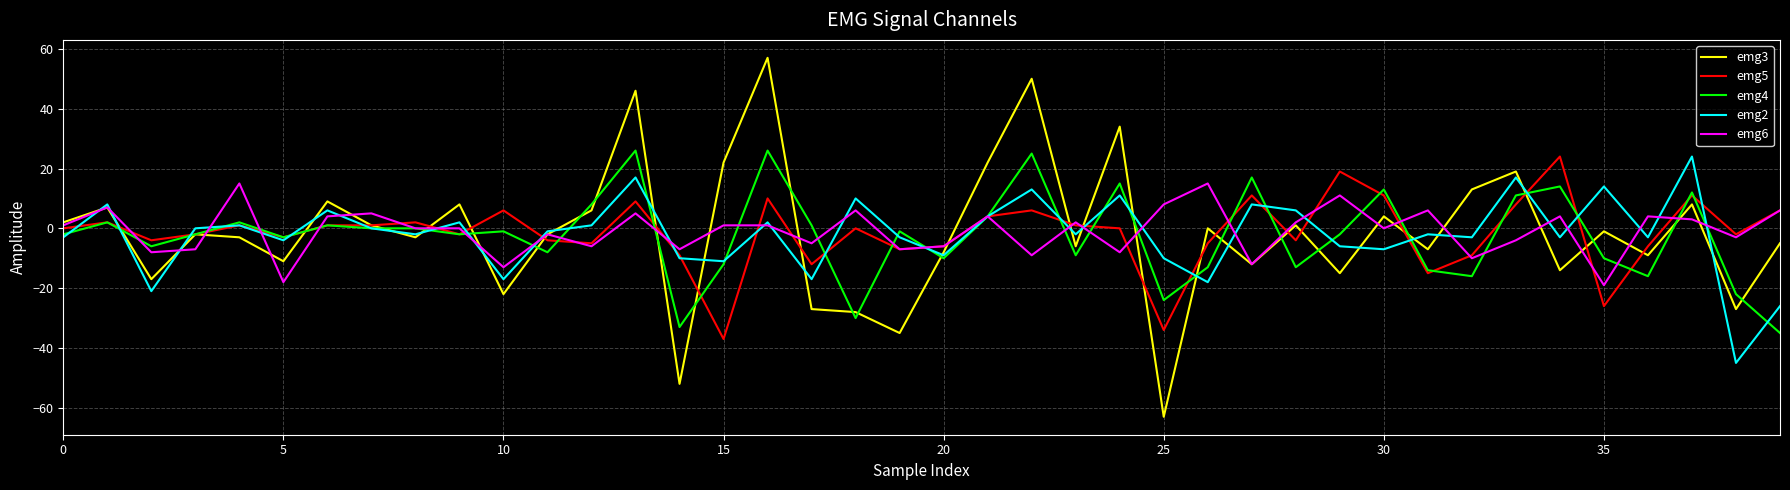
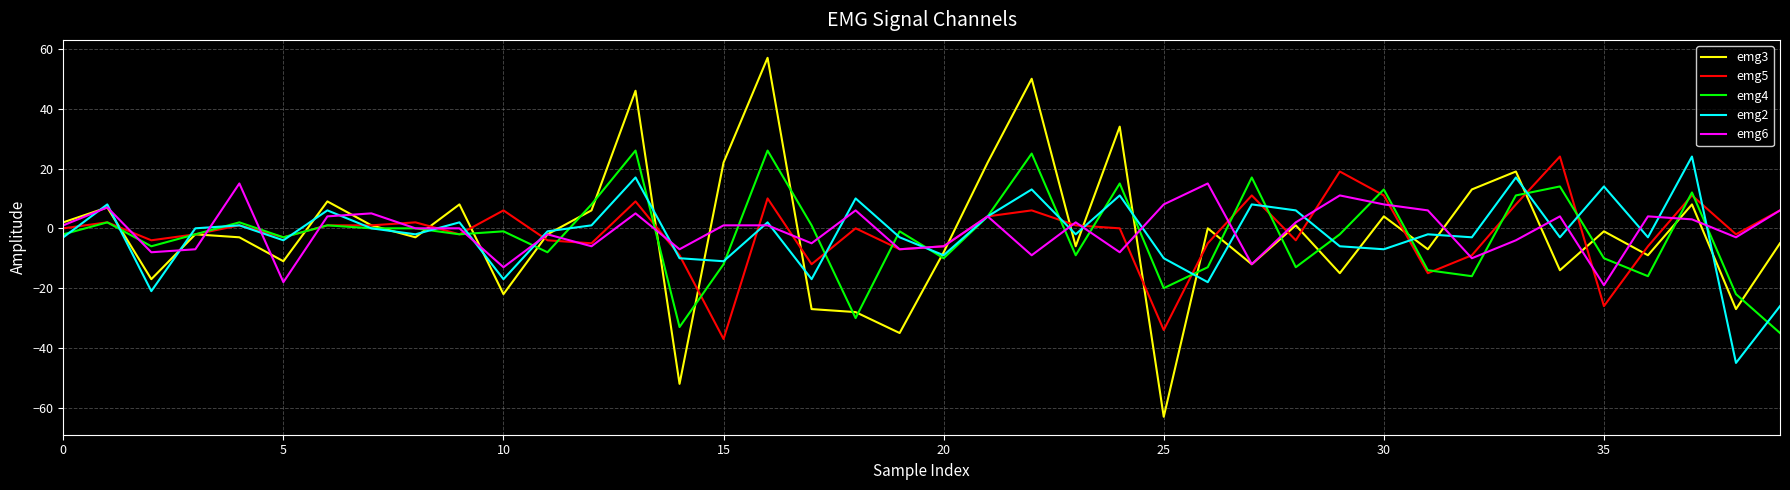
emg4, 25: -24 -> -20
emg6, 30: 0 -> 8
